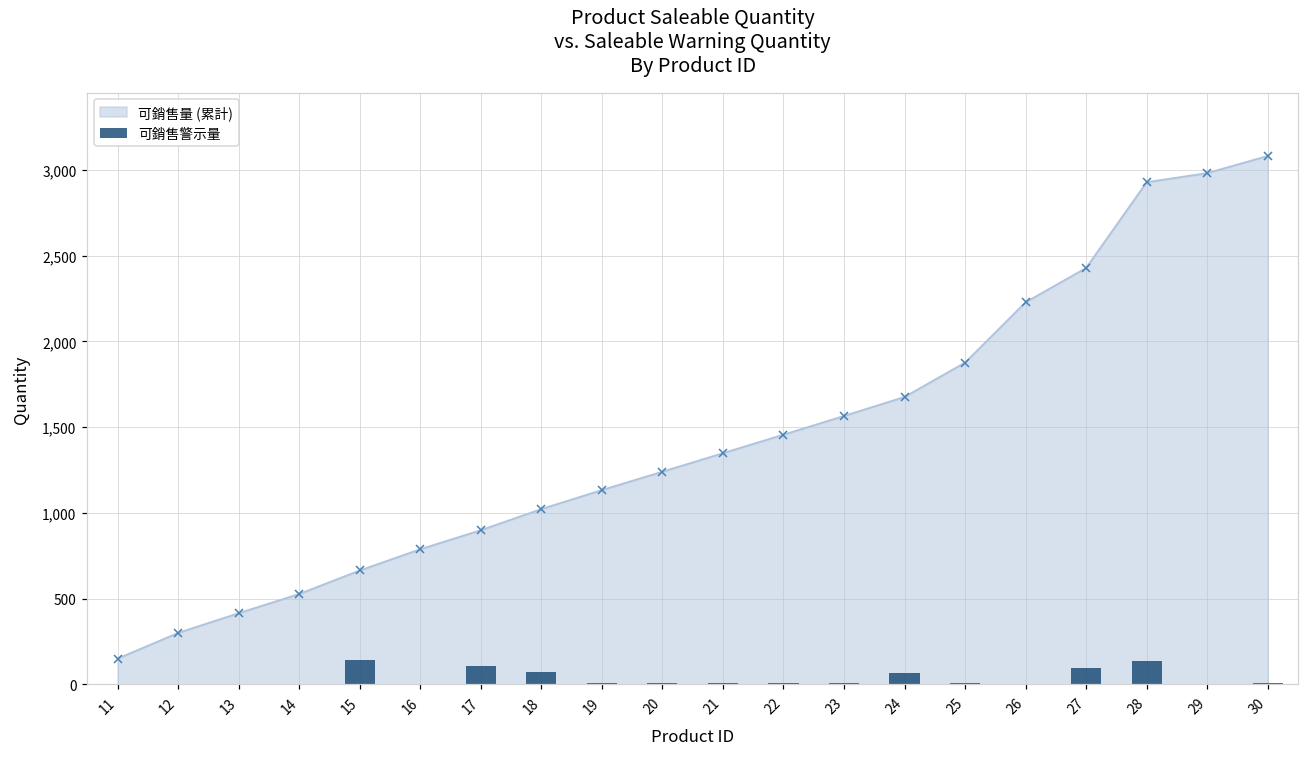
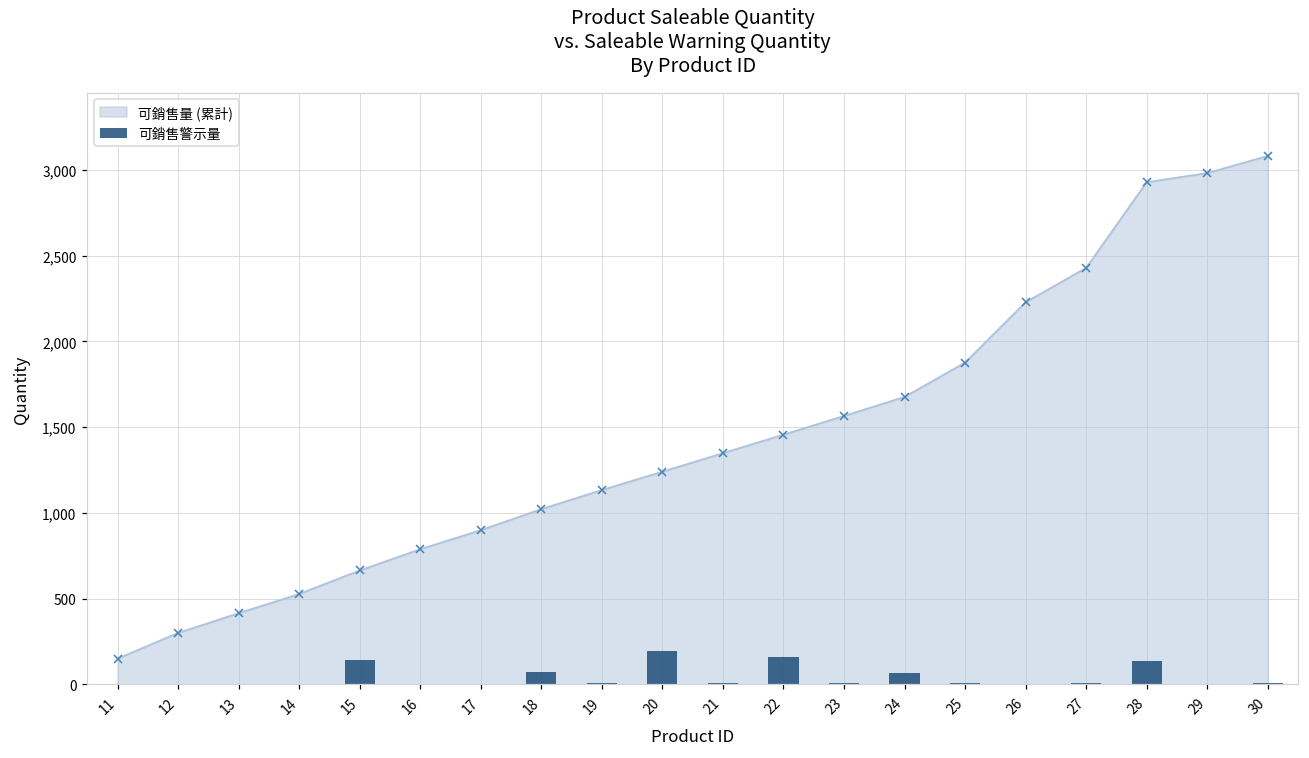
可銷售警示量, 17: 110 -> 10
可銷售警示量, 20: 10 -> 190
可銷售警示量, 22: 10 -> 160
可銷售警示量, 27: 90 -> 10
